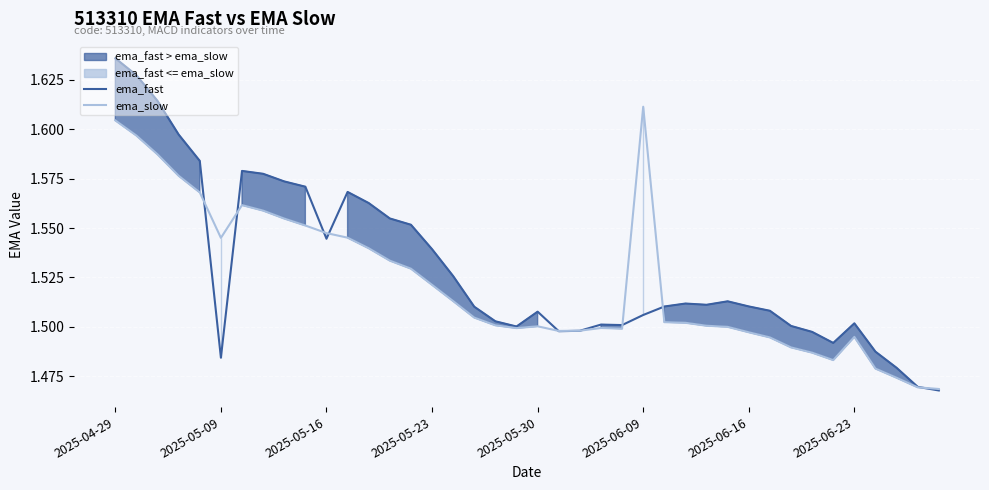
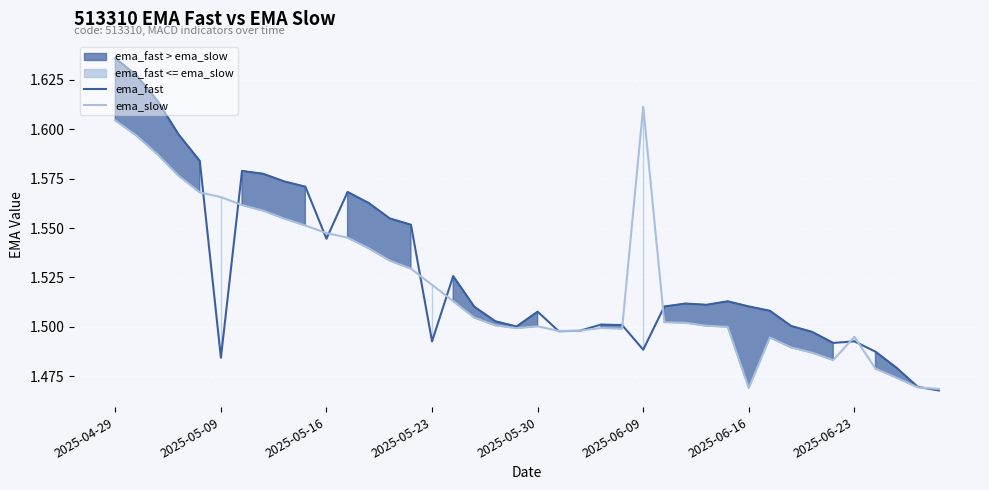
ema_slow, 2025-05-09: 1.545 -> 1.566
ema_fast, 2025-05-23: 1.539 -> 1.493
ema_fast, 2025-06-09: 1.506 -> 1.488
ema_slow, 2025-06-16: 1.497 -> 1.469
ema_fast, 2025-06-23: 1.502 -> 1.493
